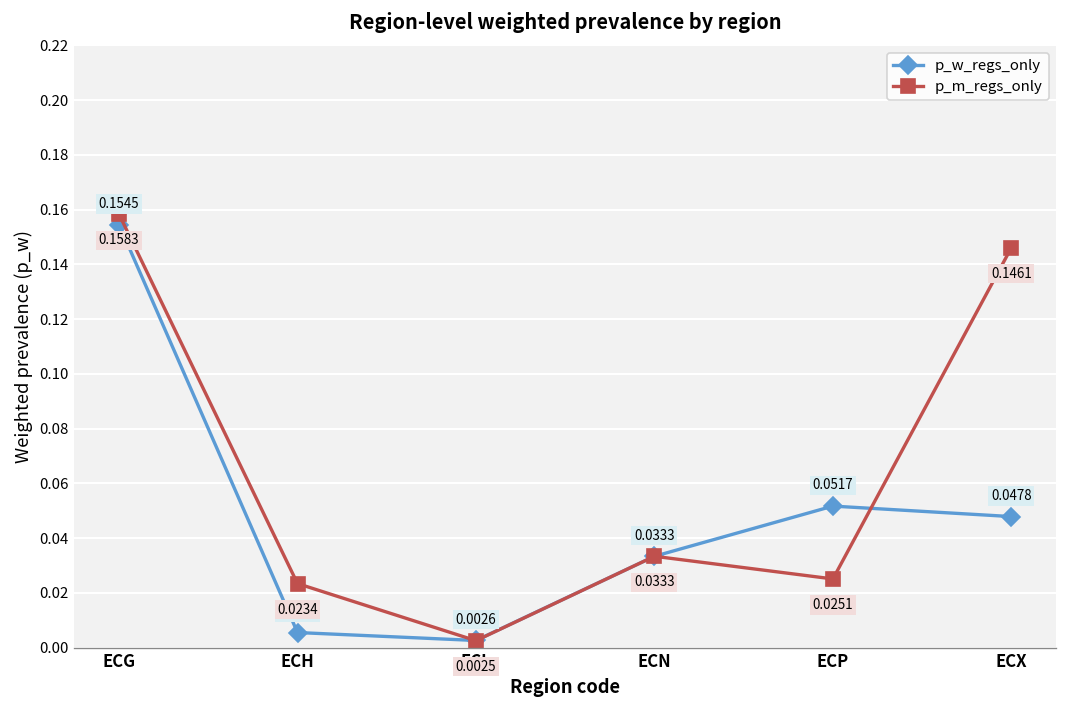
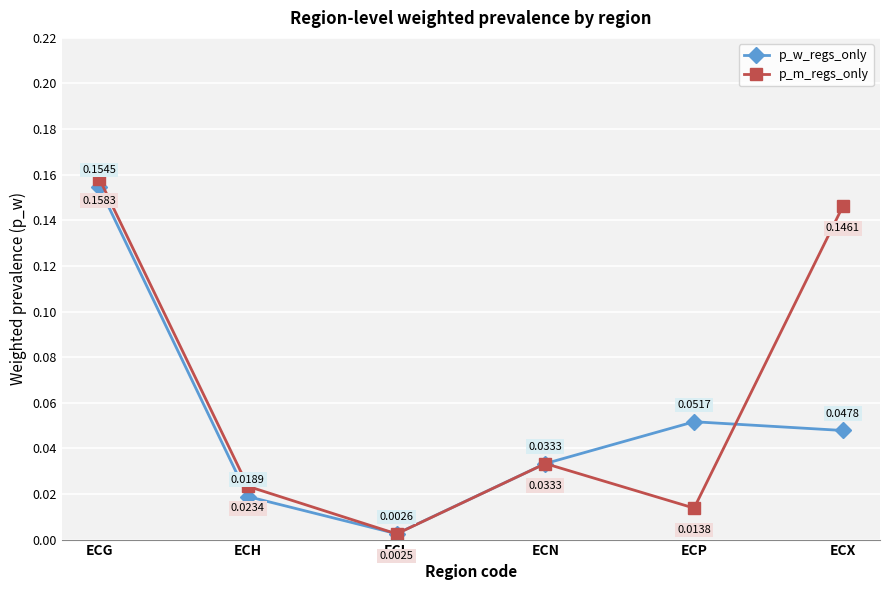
p_w_regs_only, ECH: 0.0055 -> 0.0189
p_m_regs_only, ECP: 0.0251 -> 0.0138
